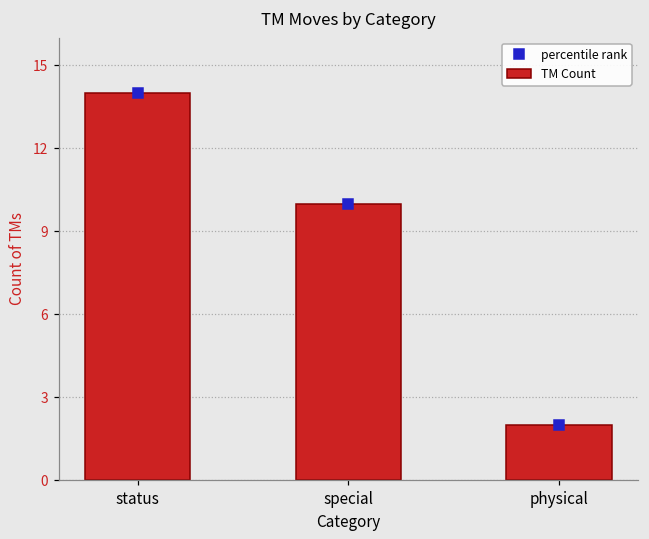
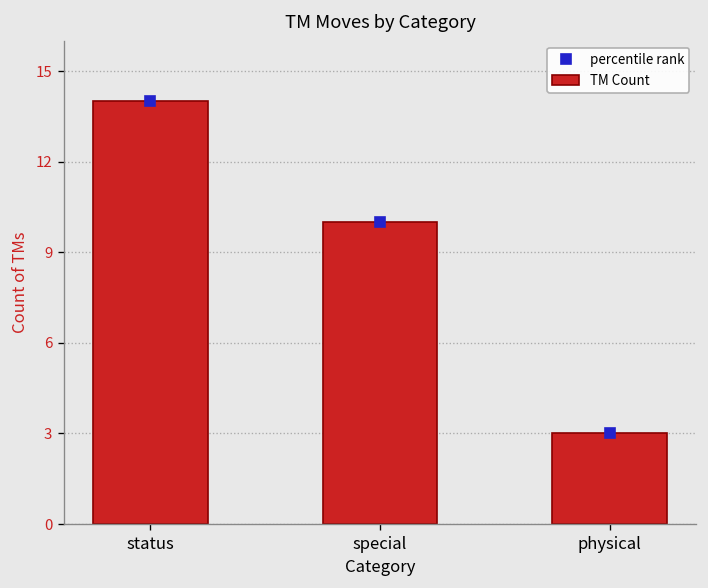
TM Count, physical: 2 -> 3
